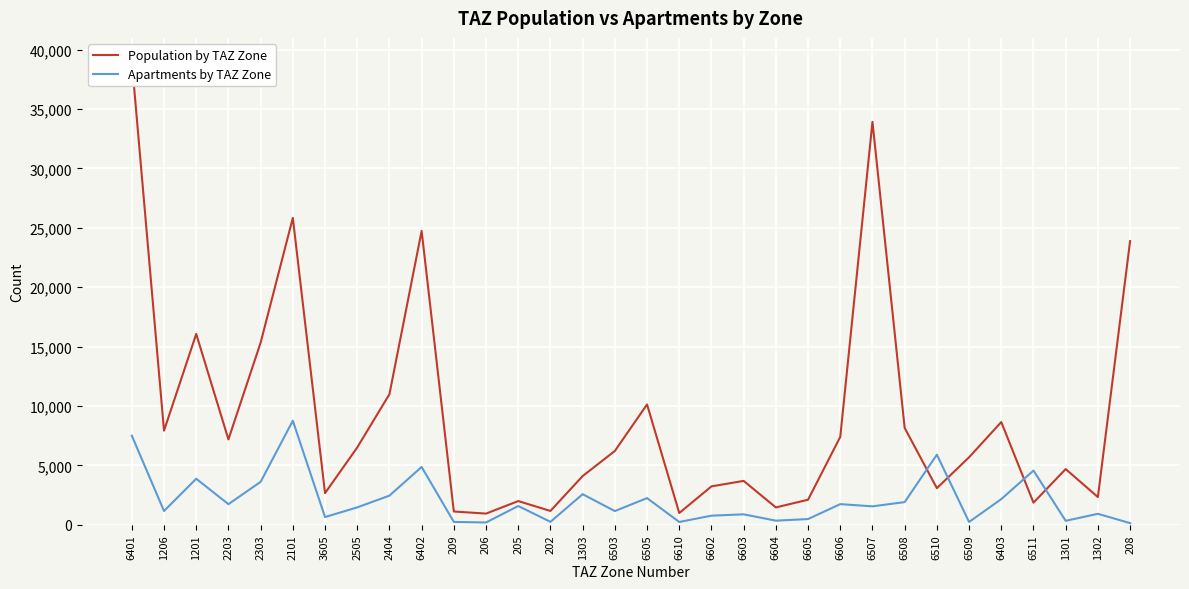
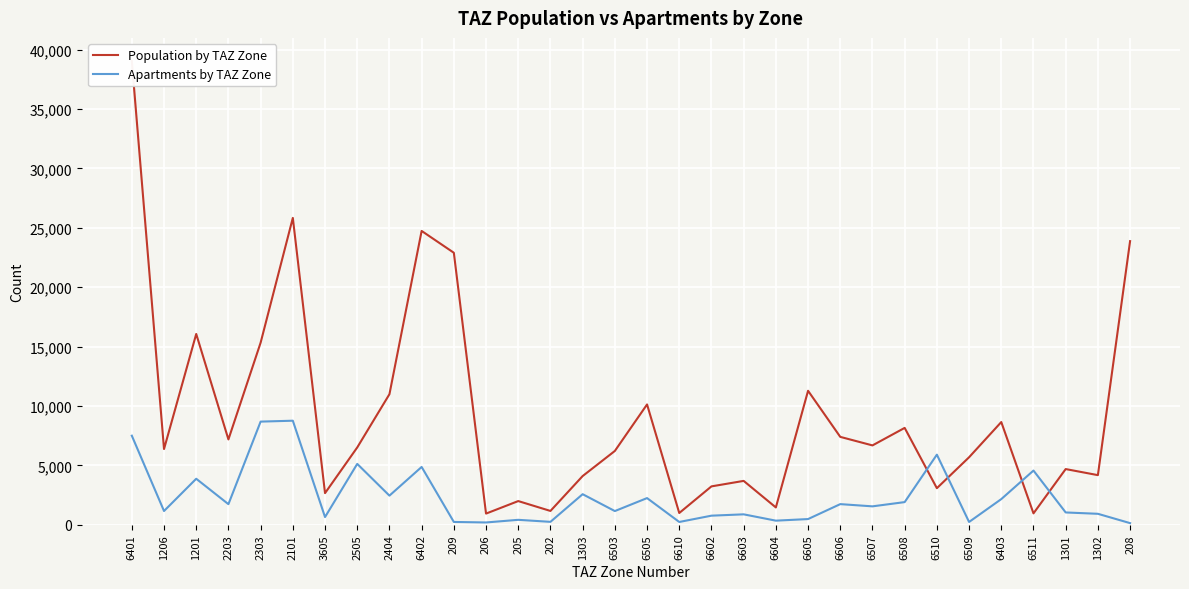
Population by TAZ Zone, 1206: 7,900 -> 6,400
Apartments by TAZ Zone, 2303: 3,600 -> 8,700
Apartments by TAZ Zone, 2505: 1,500 -> 5,100
Population by TAZ Zone, 209: 1,100 -> 22,900
Apartments by TAZ Zone, 205: 1,600 -> 400
Population by TAZ Zone, 6605: 2,100 -> 11,300
Population by TAZ Zone, 6507: 33,900 -> 6,700
Population by TAZ Zone, 6511: 1,900 -> 1,000
Apartments by TAZ Zone, 1301: 300 -> 1,000
Population by TAZ Zone, 1302: 2,300 -> 4,200
